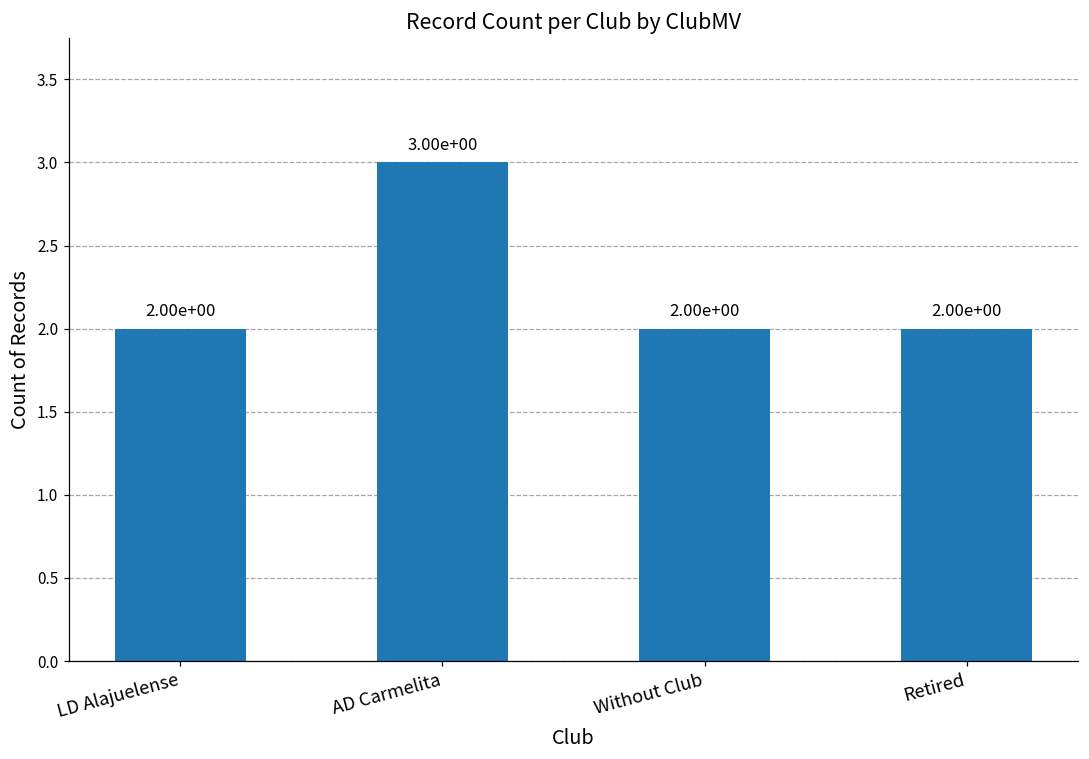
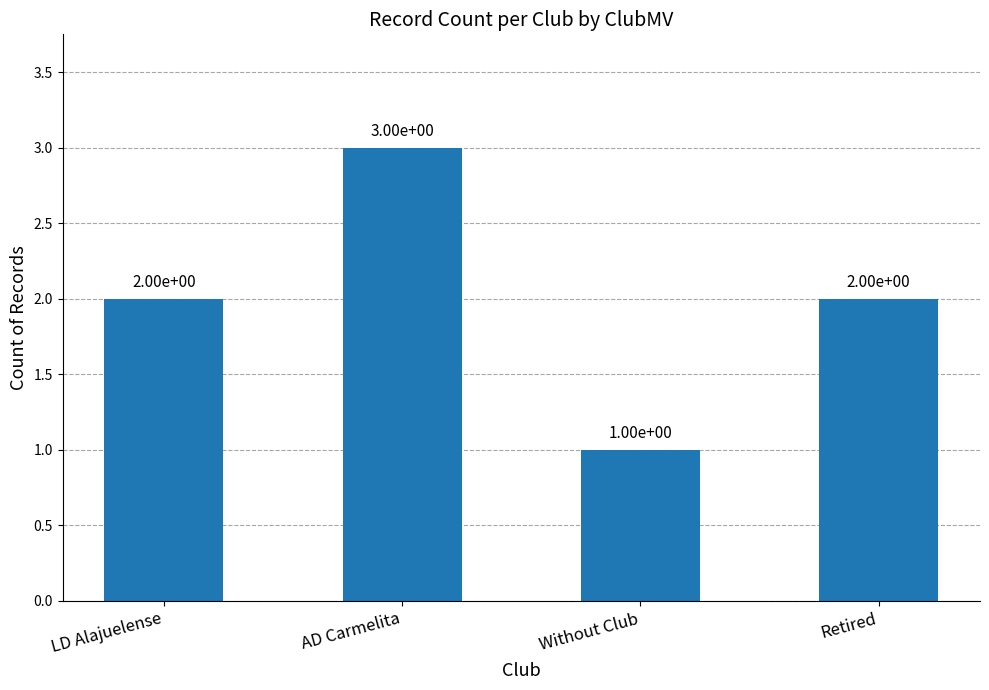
Without Club: 2.00e+00 -> 1.00e+00
